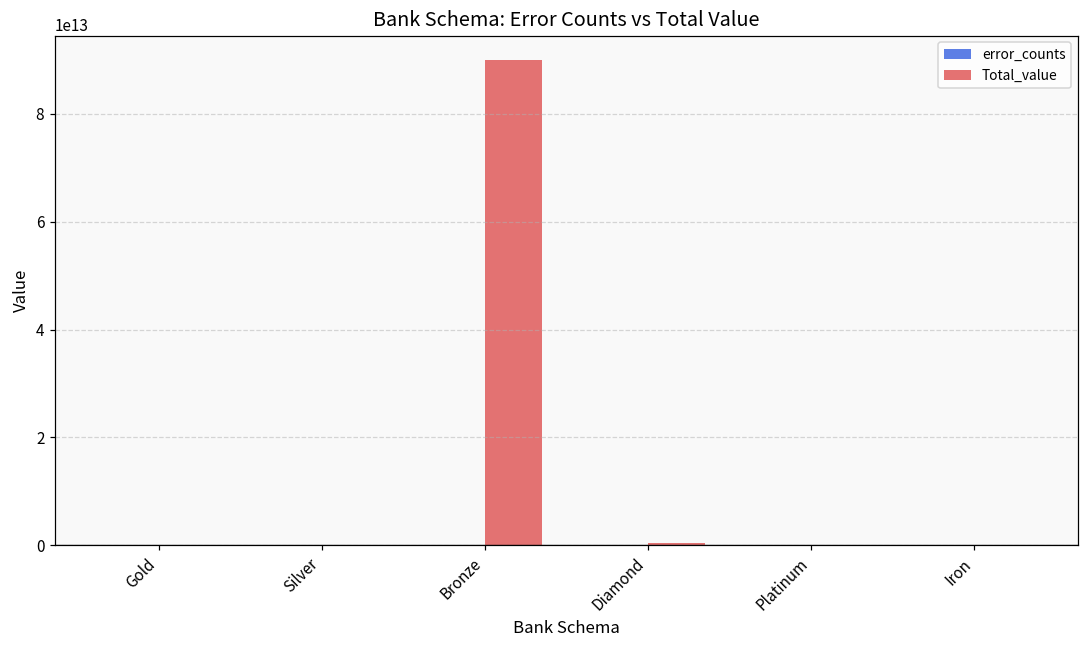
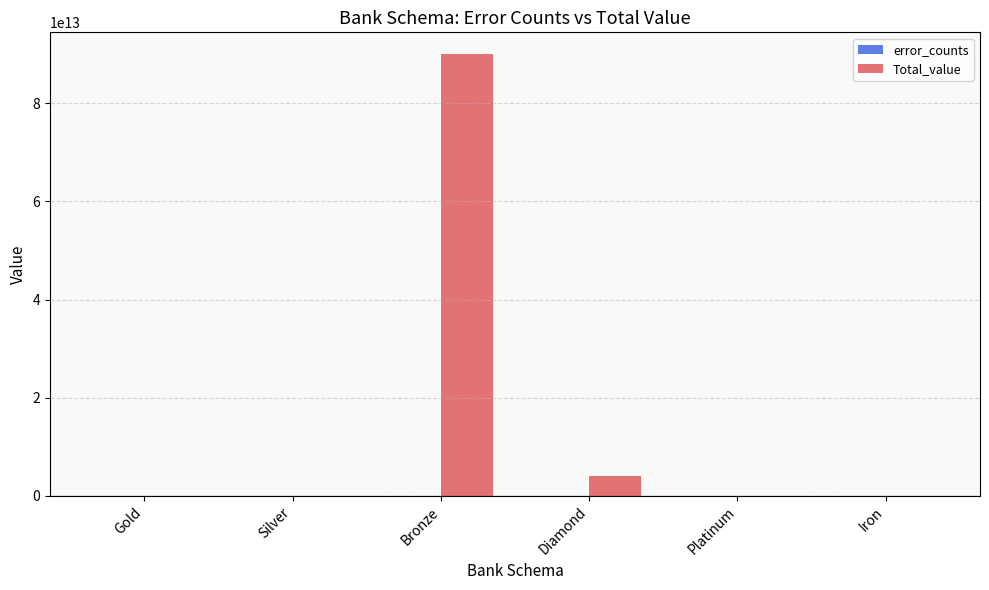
Total_value, Diamond: 0 -> 4000000000000
